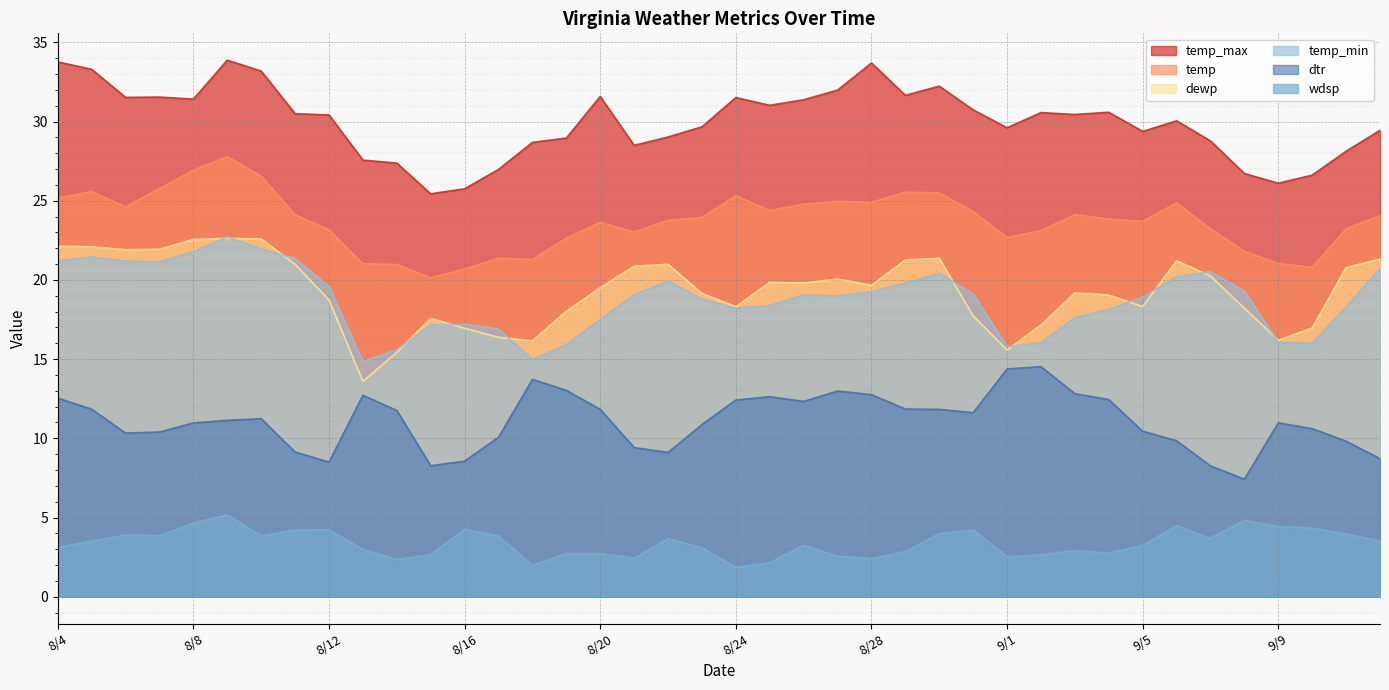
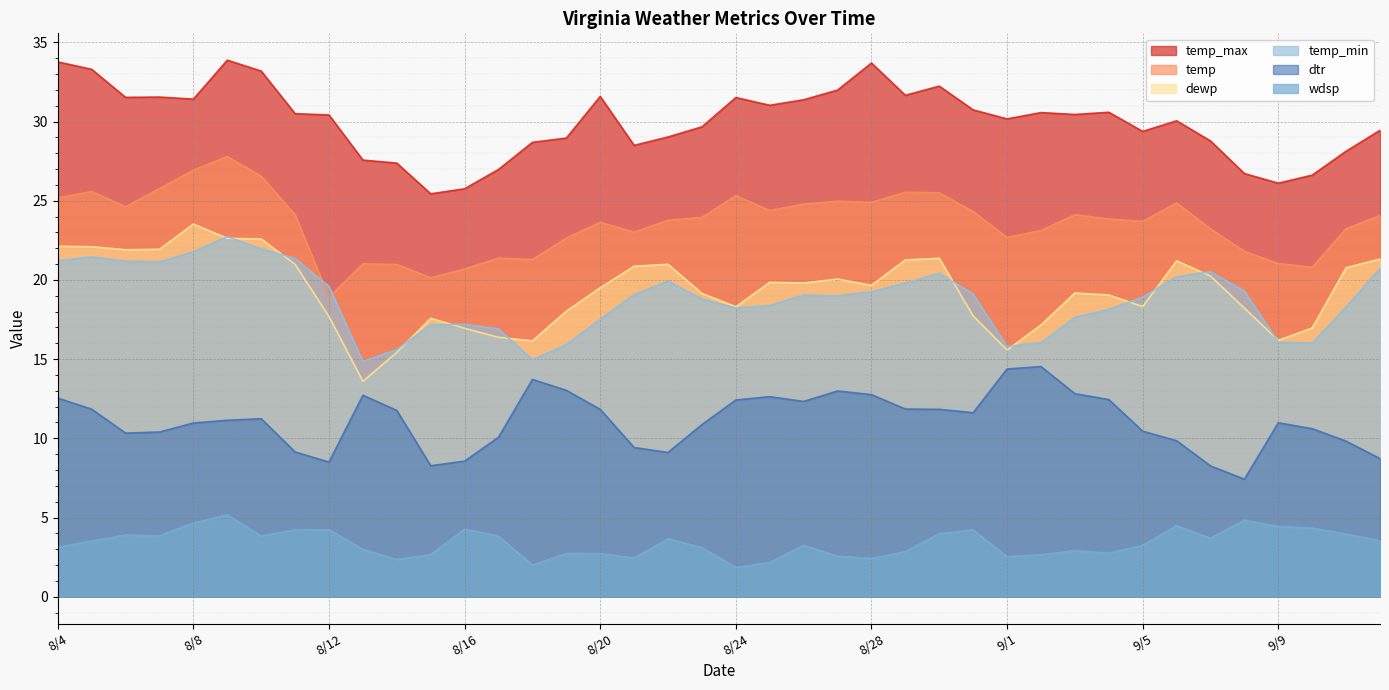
dewp, 8/8: 22.6 -> 23.5
temp, 8/12: 23.2 -> 18.9
dewp, 8/12: 18.7 -> 17.7
temp_max, 9/1: 29.6 -> 30.2
